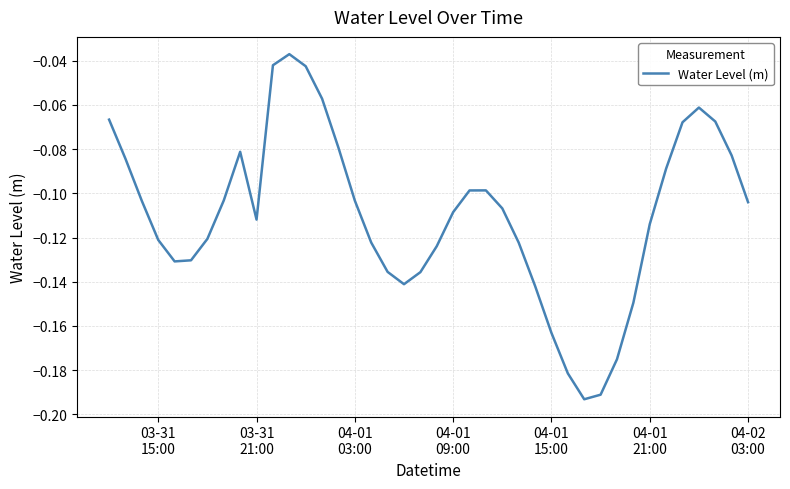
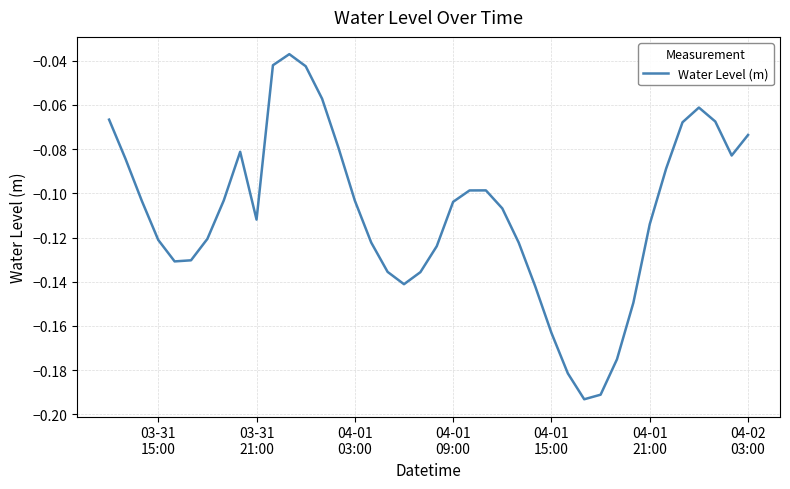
04-01 09:00: -0.109 -> -0.104
04-02 03:00: -0.104 -> -0.074
